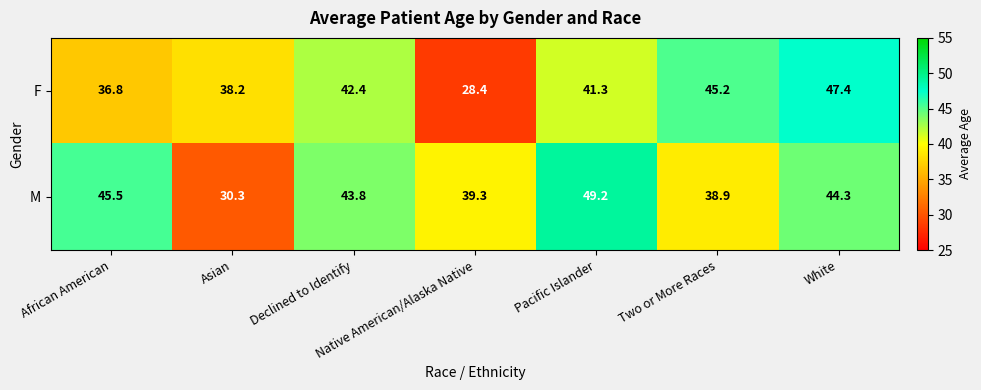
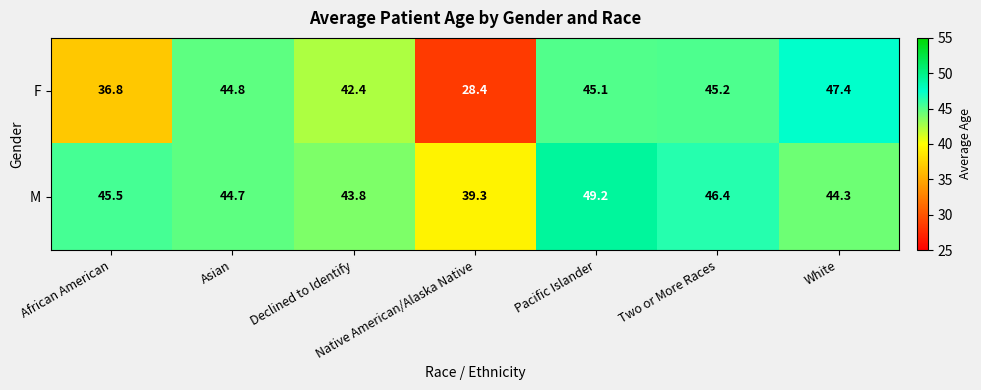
F, Asian: 38.2 -> 44.8
F, Pacific Islander: 41.3 -> 45.1
M, Asian: 30.3 -> 44.7
M, Two or More Races: 38.9 -> 46.4
